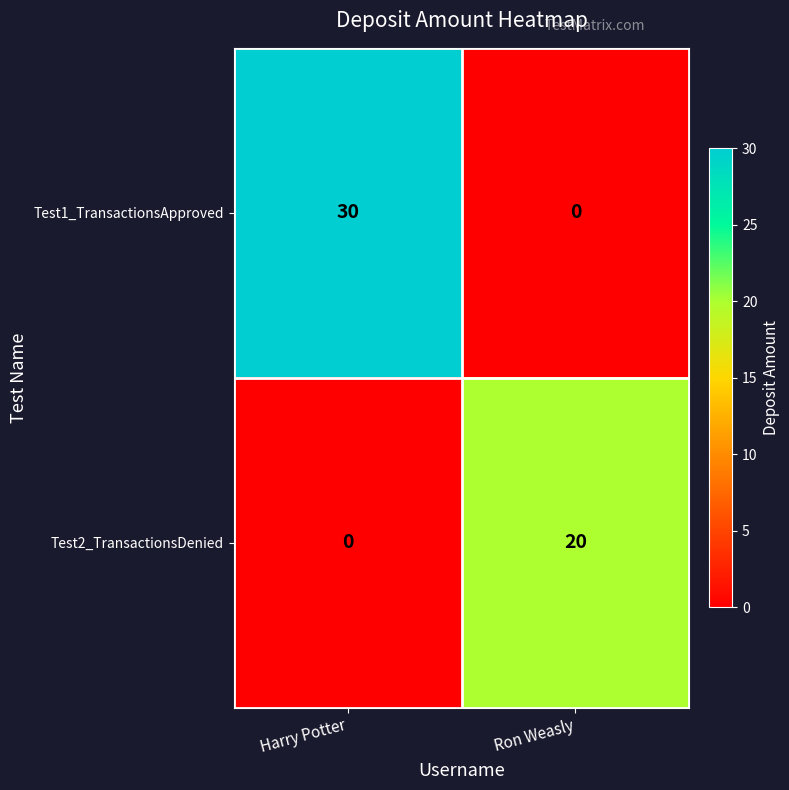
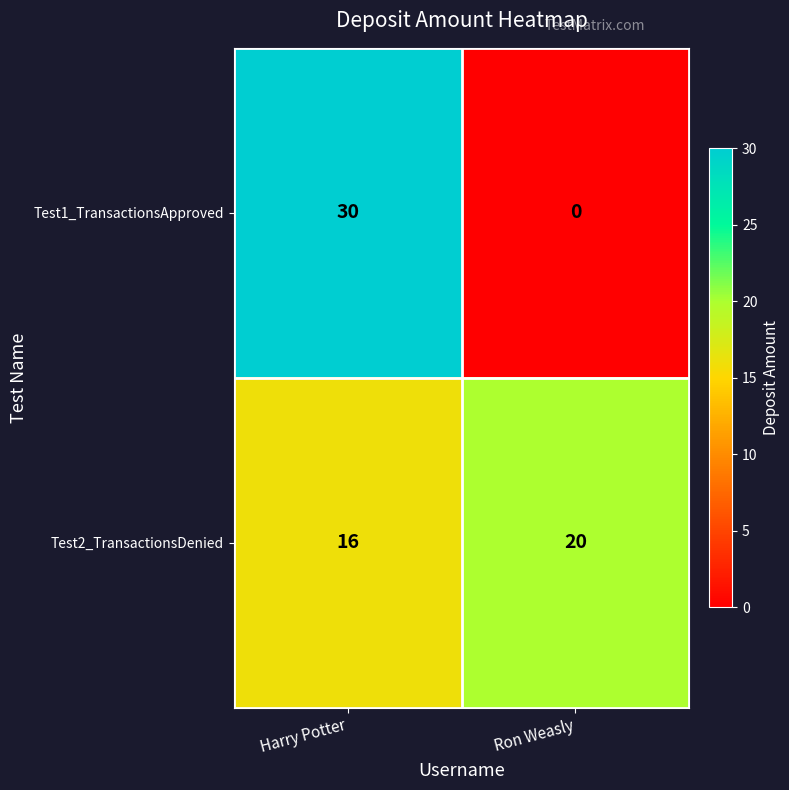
Test2_TransactionsDenied, Harry Potter: 0 -> 16
